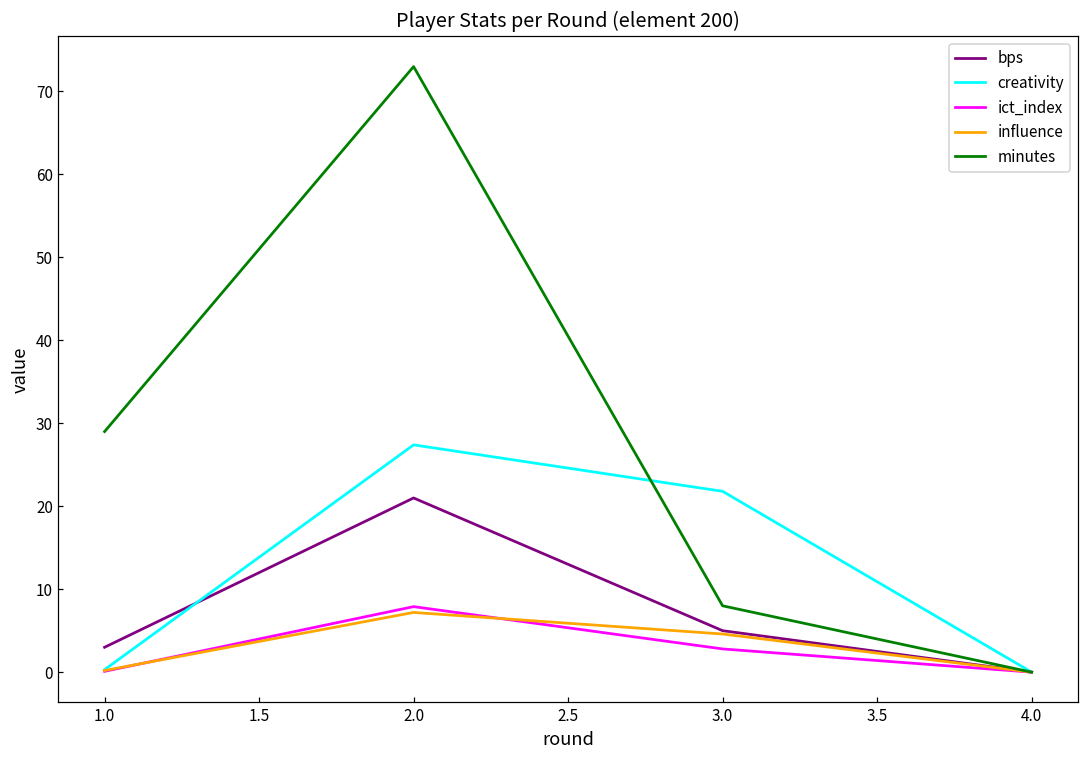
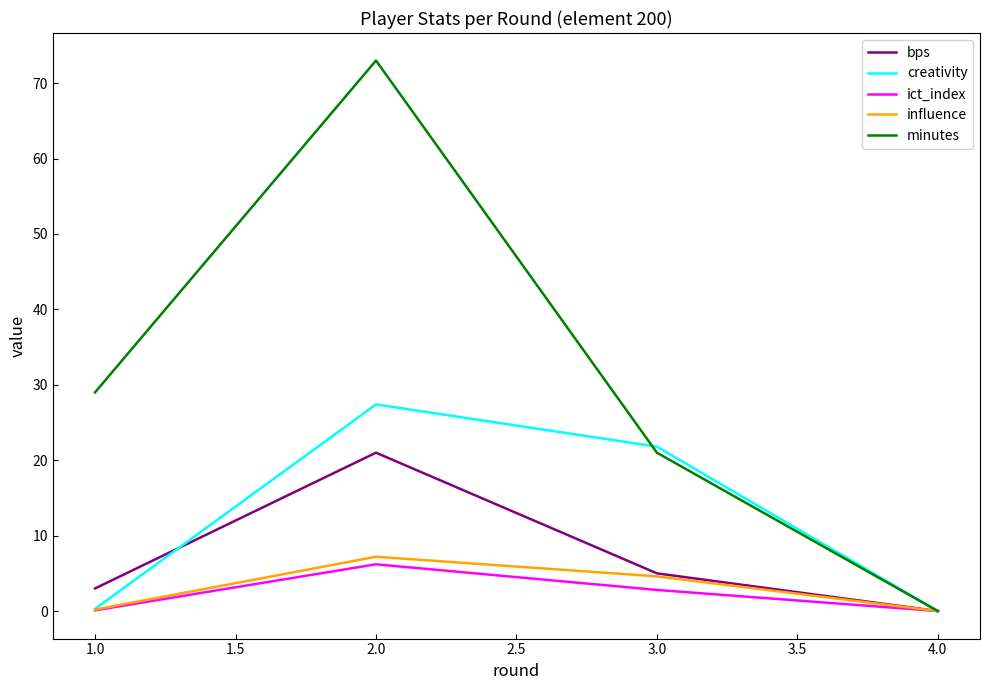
ict_index, 2.0: 8 -> 6
minutes, 3.0: 8 -> 21
